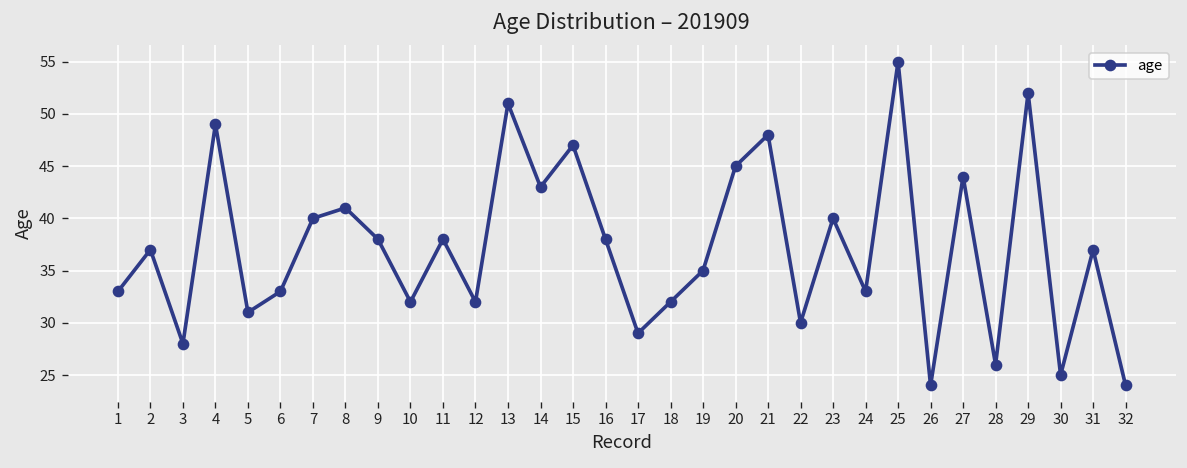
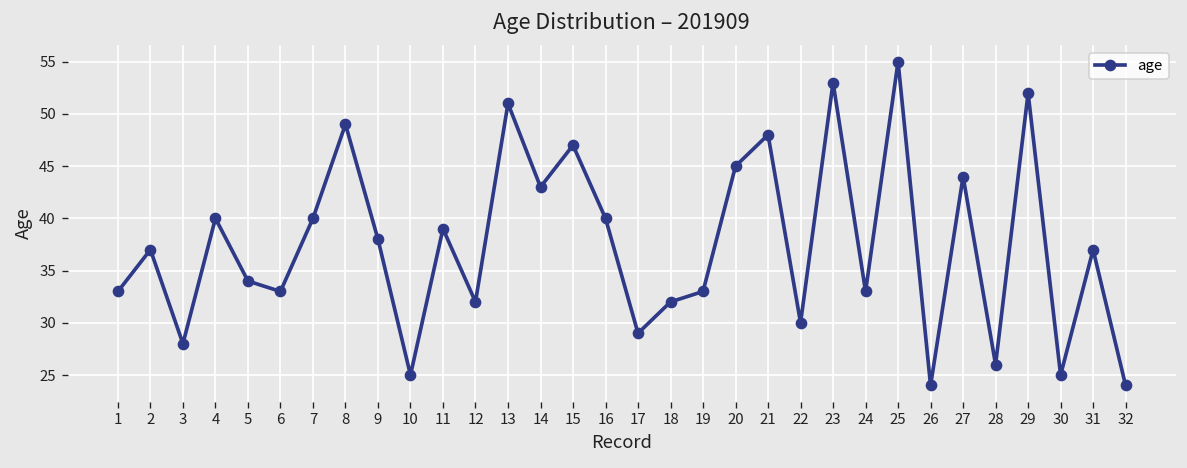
4: 49 -> 40
5: 31 -> 34
8: 41 -> 49
10: 32 -> 25
11: 38 -> 39
16: 38 -> 40
19: 35 -> 33
23: 40 -> 53
